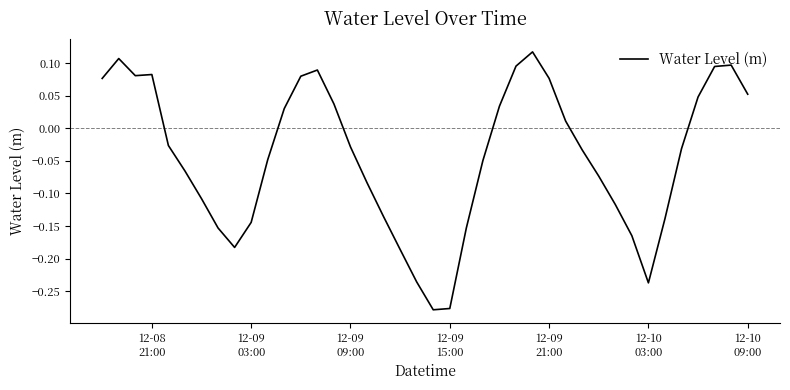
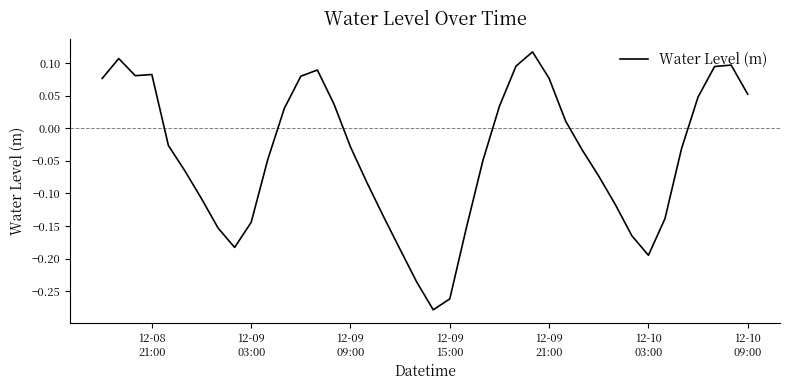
12-09 15:00: -0.28 -> -0.26
12-10 03:00: -0.24 -> -0.19
